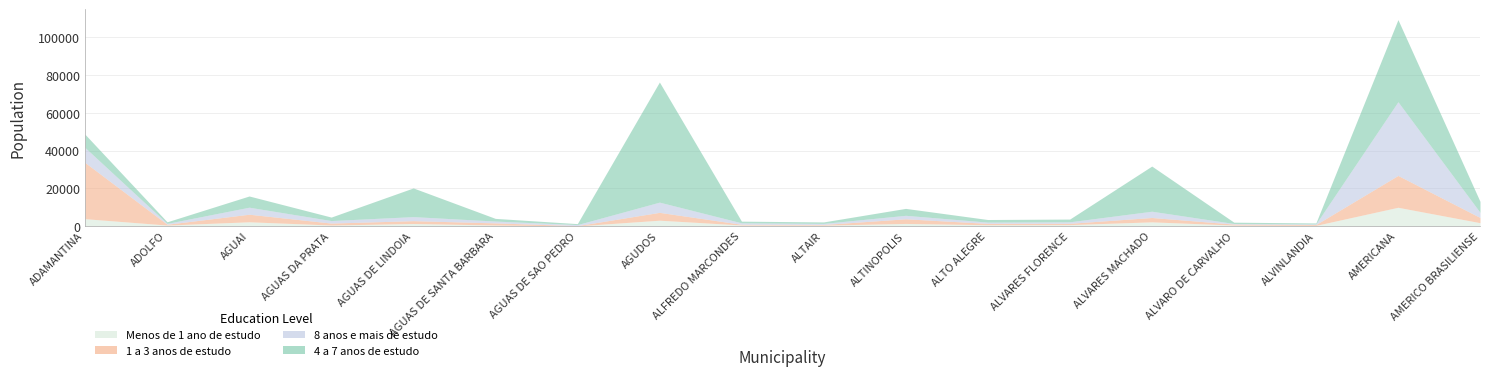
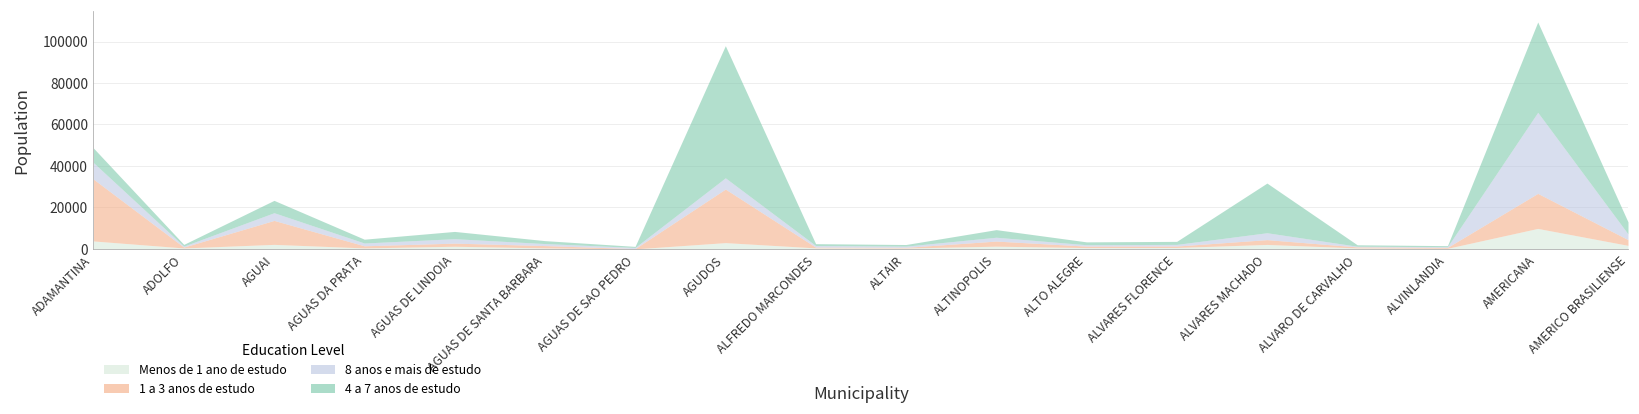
1 a 3 anos de estudo, AGUAI: 4000 -> 12000
4 a 7 anos de estudo, AGUAS DE LINDOIA: 15000 -> 3000
1 a 3 anos de estudo, AGUDOS: 4000 -> 26000
